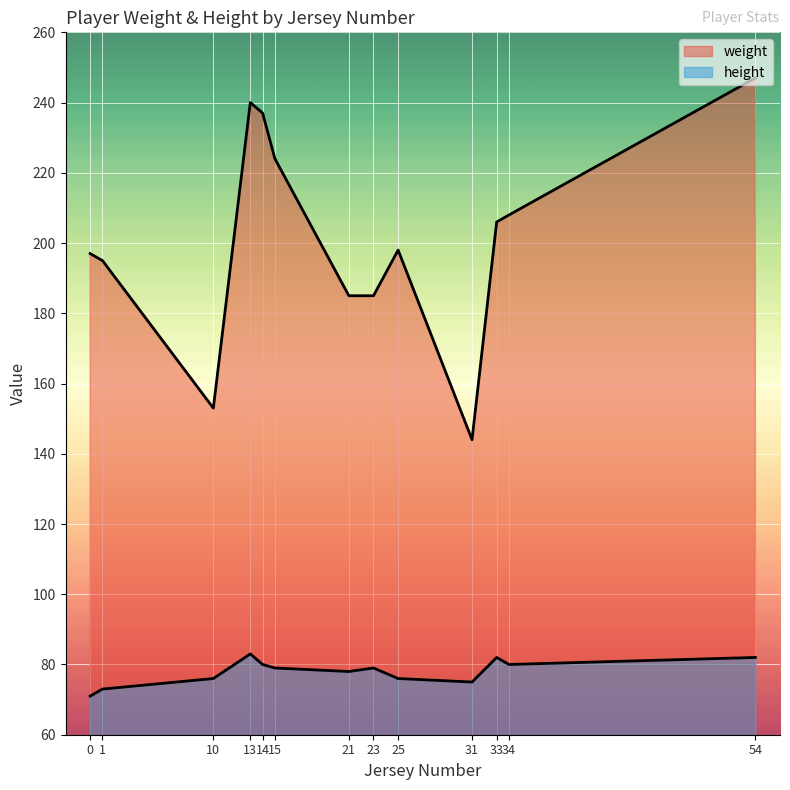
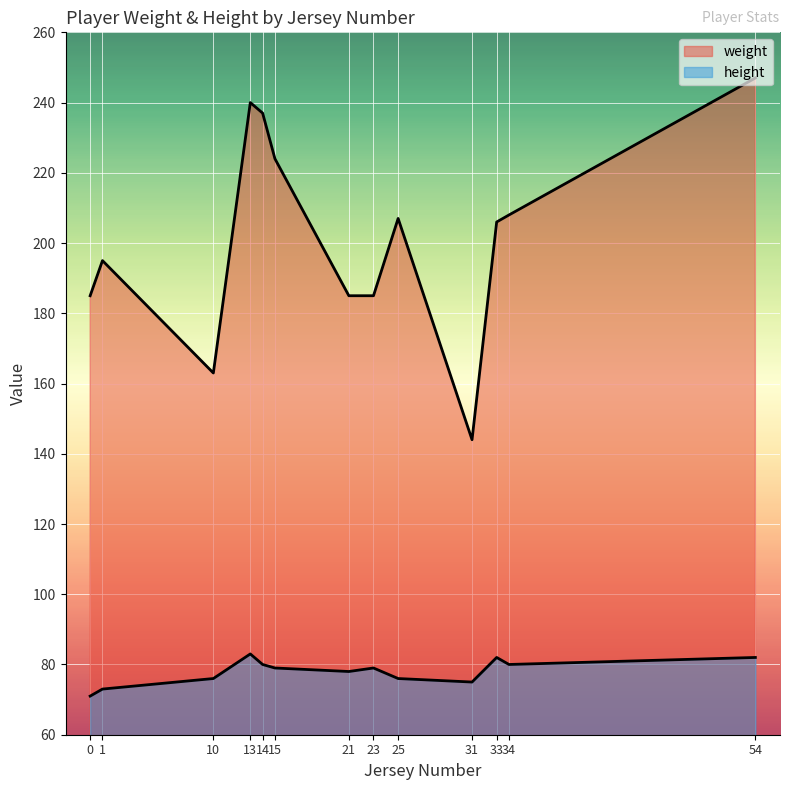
weight, 0: 197 -> 185
weight, 10: 153 -> 163
weight, 25: 198 -> 207
